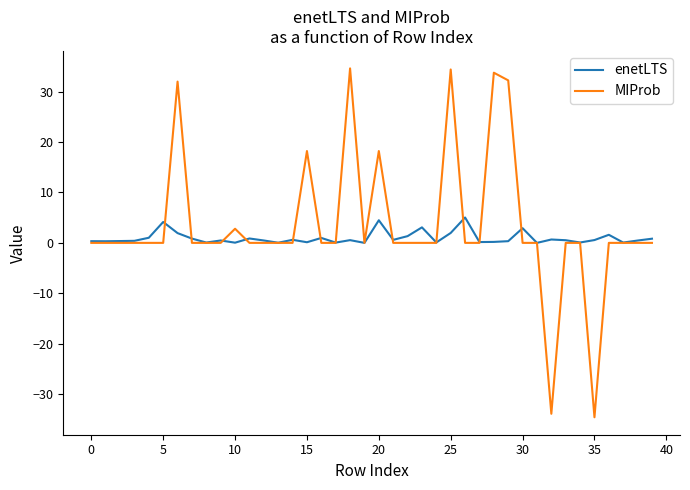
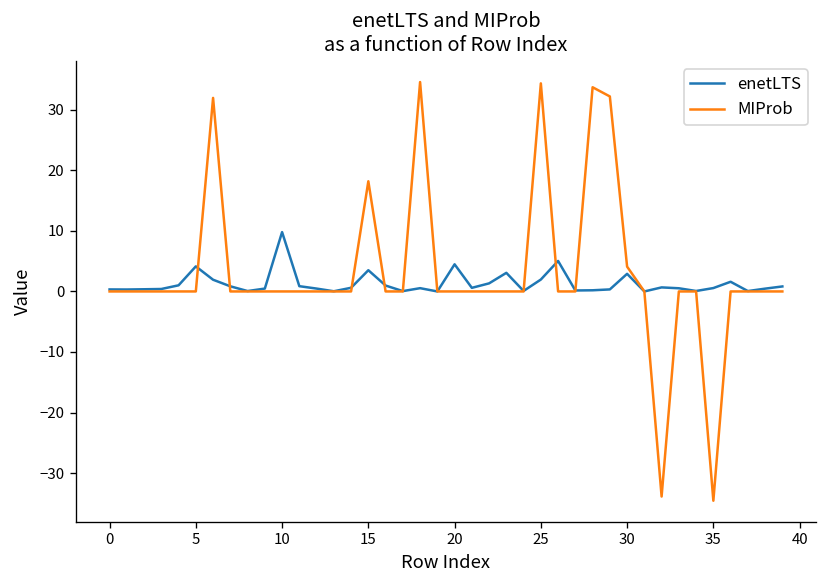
enetLTS, 10: 0 -> 10
MIProb, 10: 3 -> 0
enetLTS, 15: 0 -> 4
MIProb, 20: 18 -> 0
MIProb, 30: 0 -> 4
